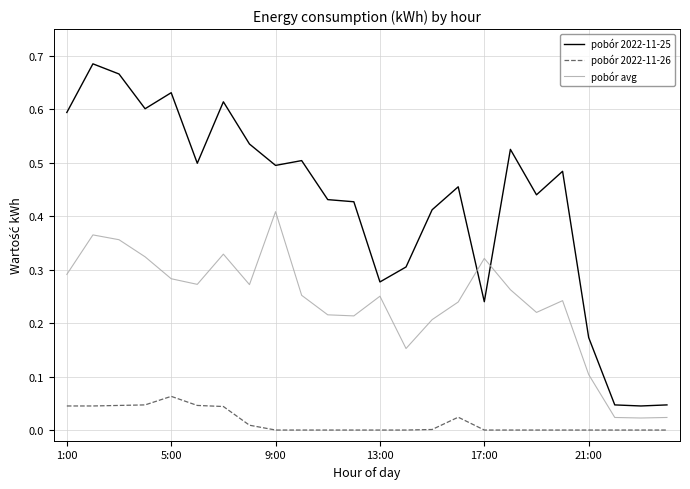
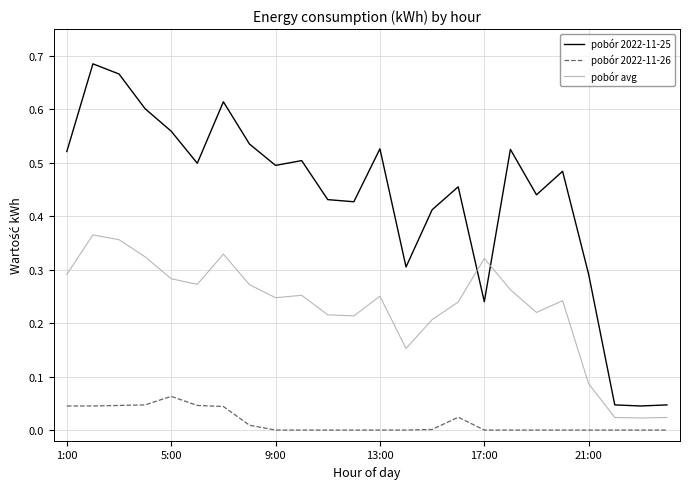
pobór 2022-11-25, 1:00: 0.59 -> 0.52
pobór 2022-11-25, 5:00: 0.63 -> 0.56
pobór avg, 9:00: 0.41 -> 0.25
pobór 2022-11-25, 13:00: 0.28 -> 0.53
pobór 2022-11-25, 21:00: 0.17 -> 0.29
pobór avg, 21:00: 0.10 -> 0.09
